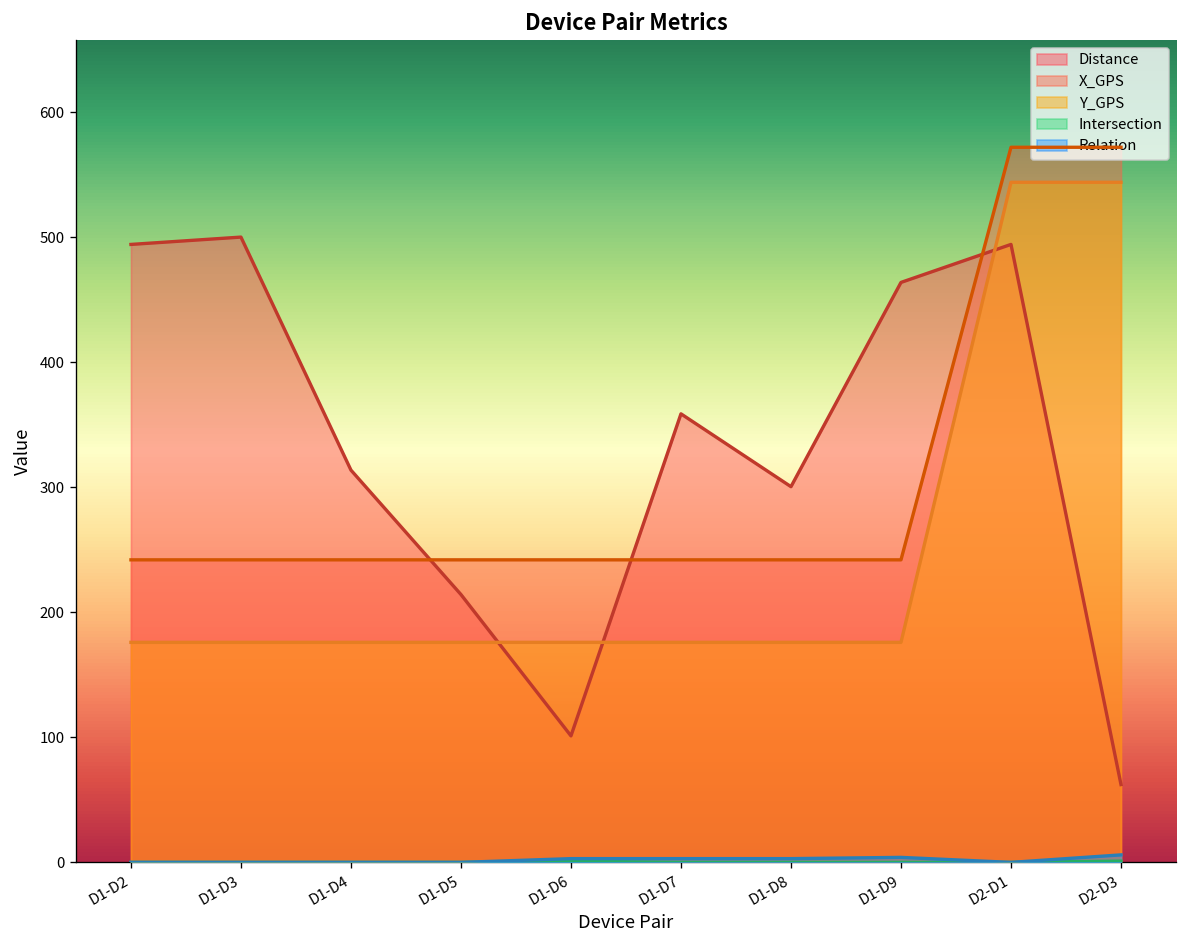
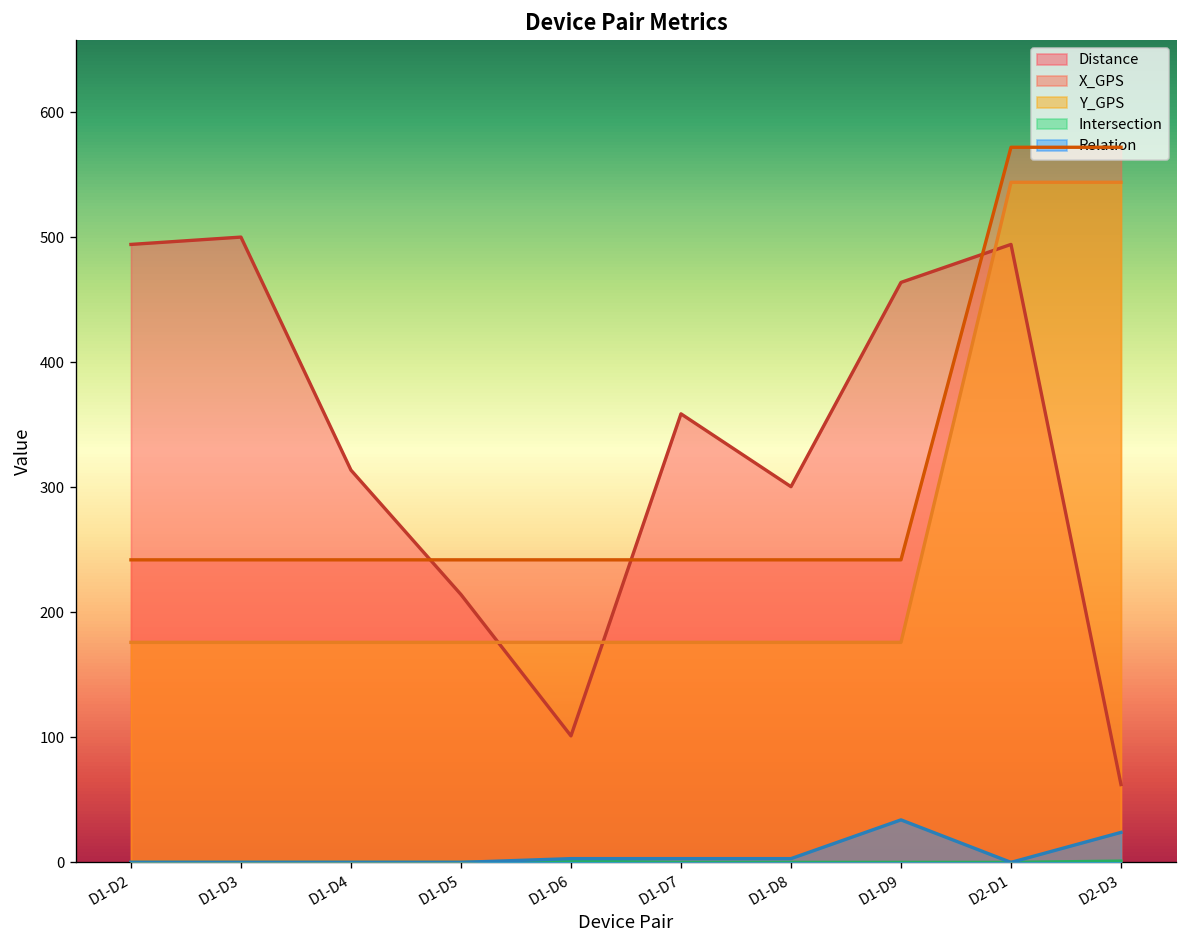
Relation, D1-D9: 4 -> 34
Relation, D2-D3: 6 -> 24
